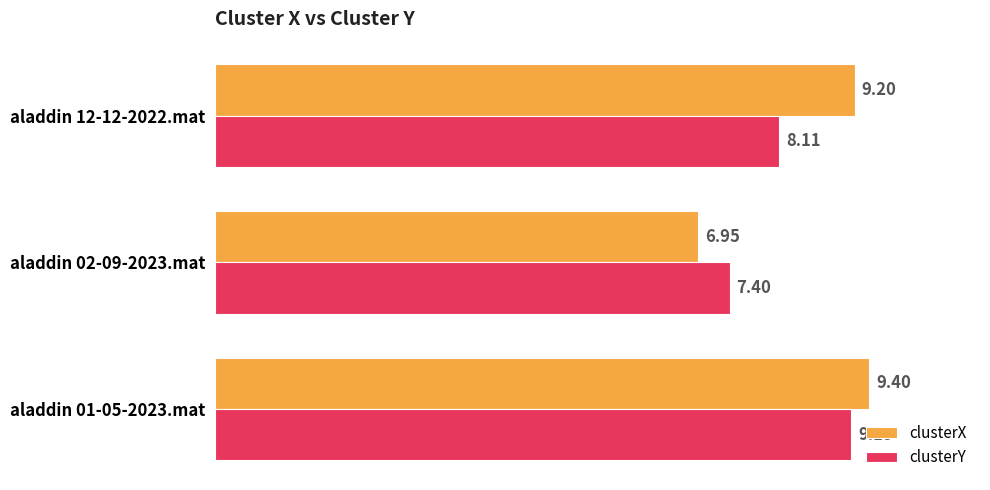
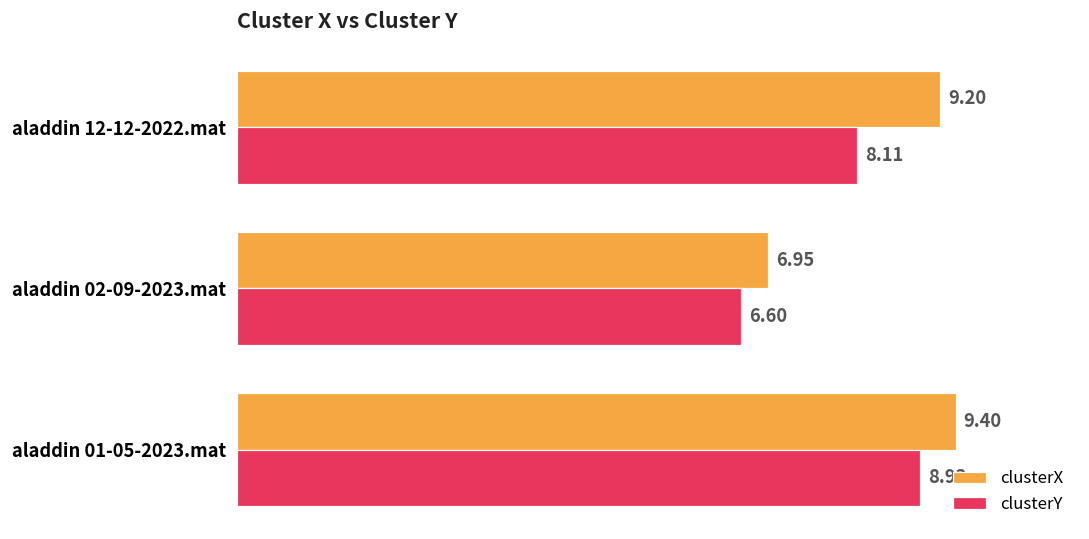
clusterY, aladdin 02-09-2023.mat: 7.40 -> 6.60
clusterY, aladdin 01-05-2023.mat: 9.15 -> 8.93
